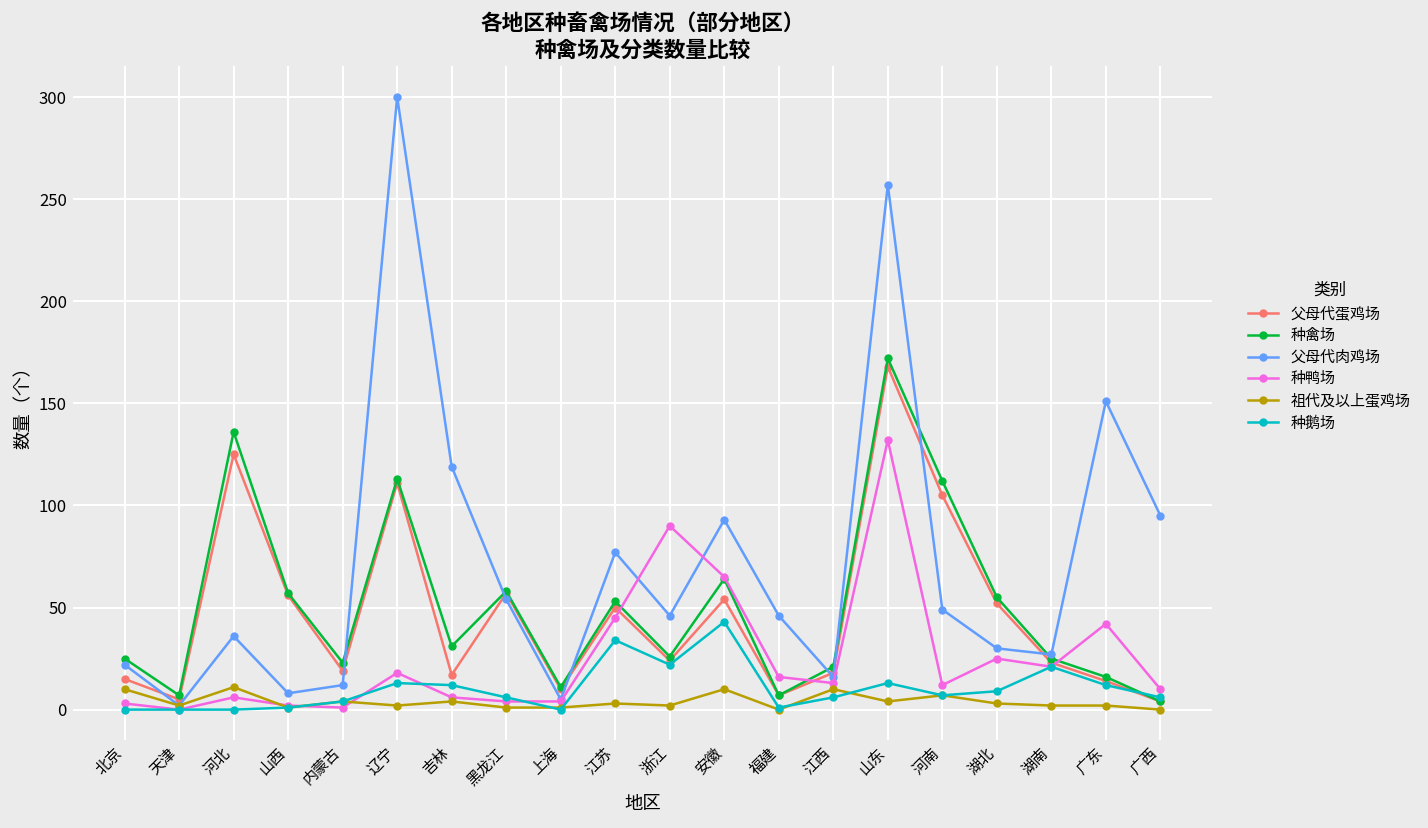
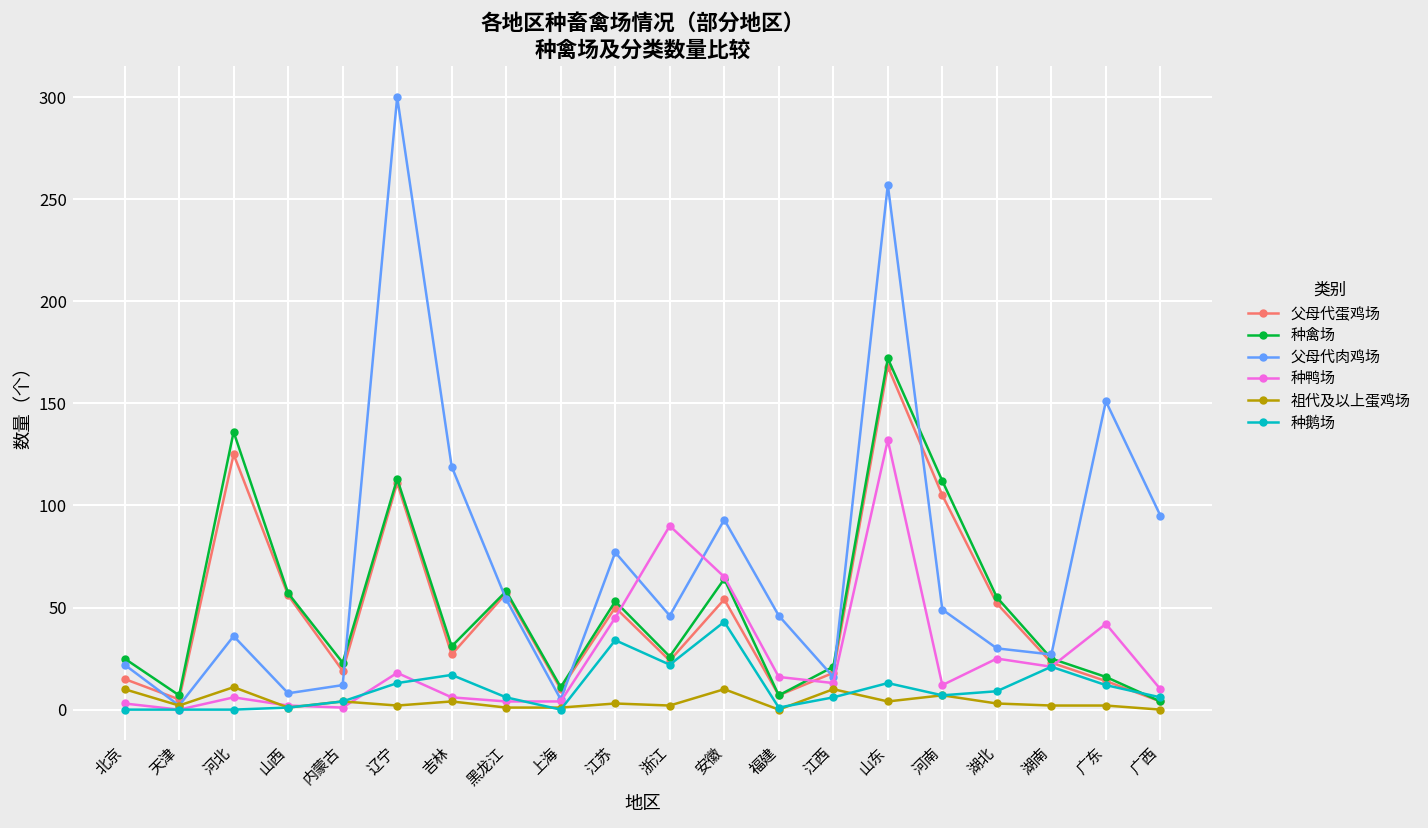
父母代蛋鸡场, 吉林: 17 -> 27
种鹅场, 吉林: 12 -> 17
